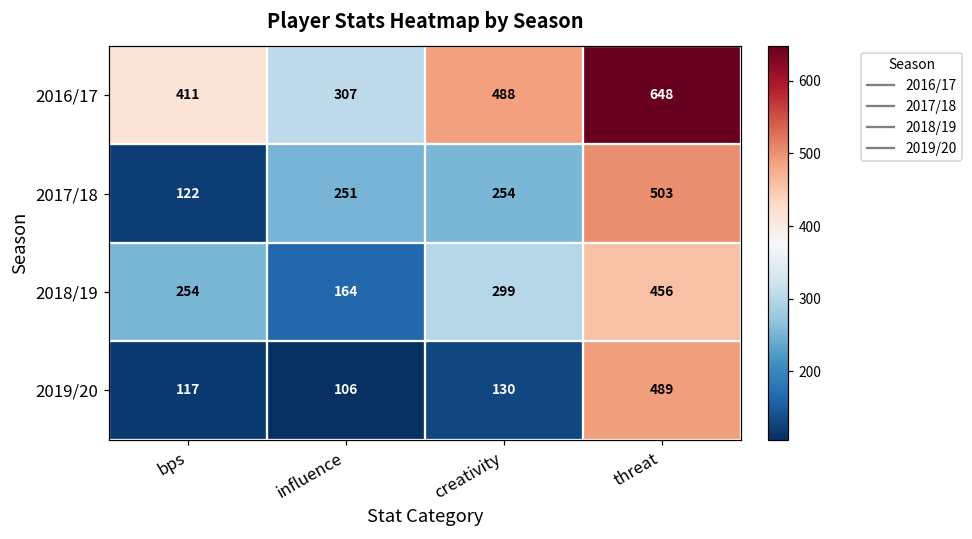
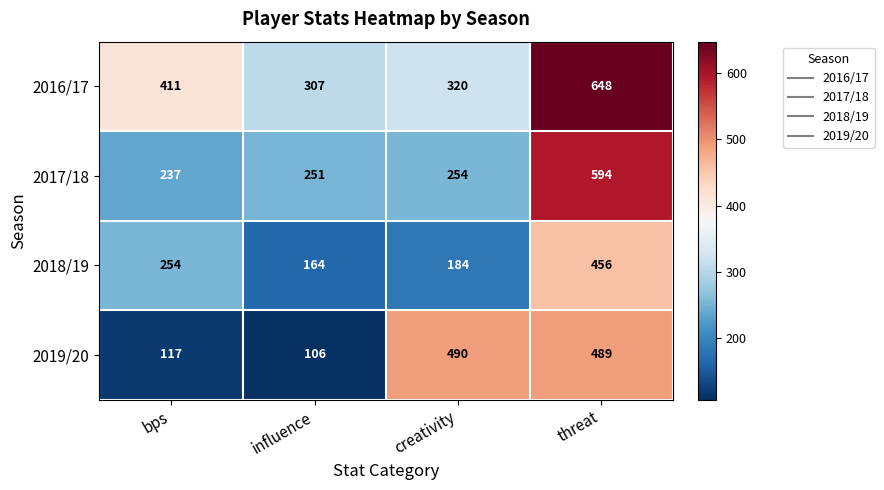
2016/17, creativity: 488 -> 320
2017/18, bps: 122 -> 237
2017/18, threat: 503 -> 594
2018/19, creativity: 299 -> 184
2019/20, creativity: 130 -> 490
